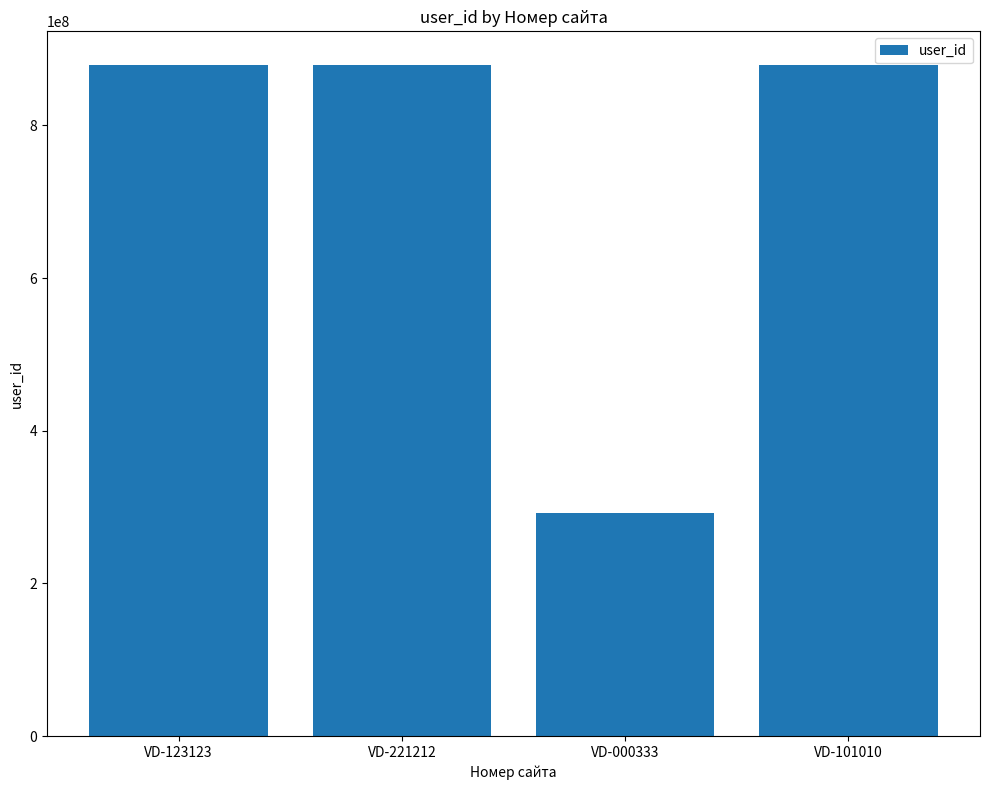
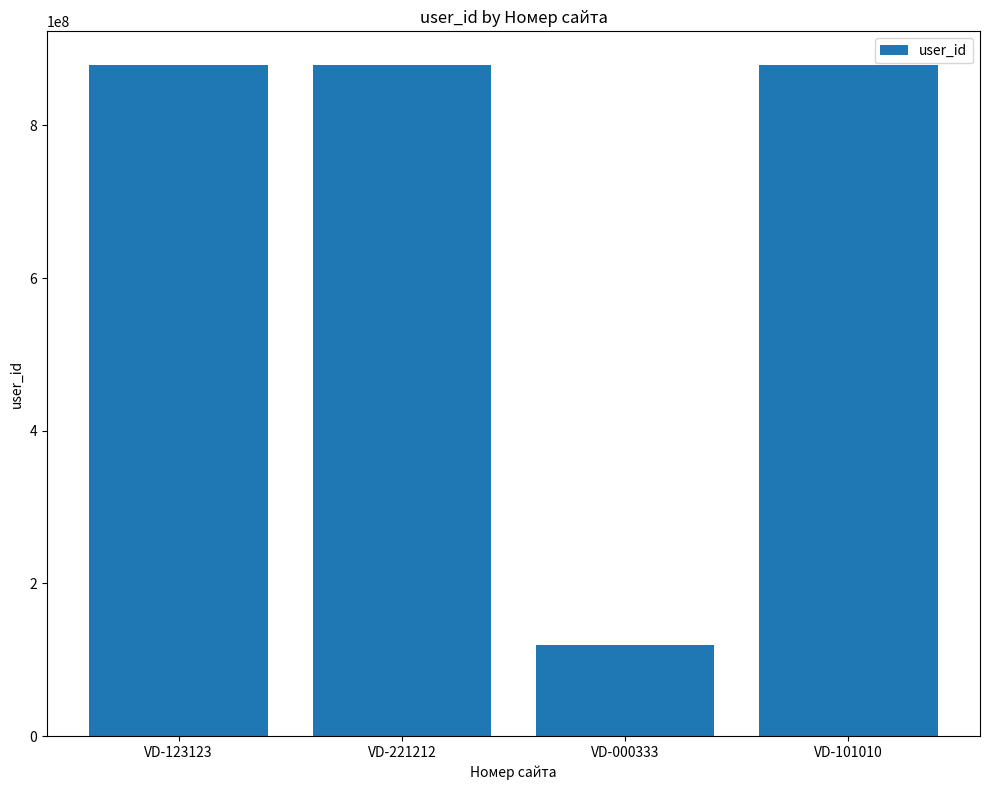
VD-000333: 290000000 -> 120000000
